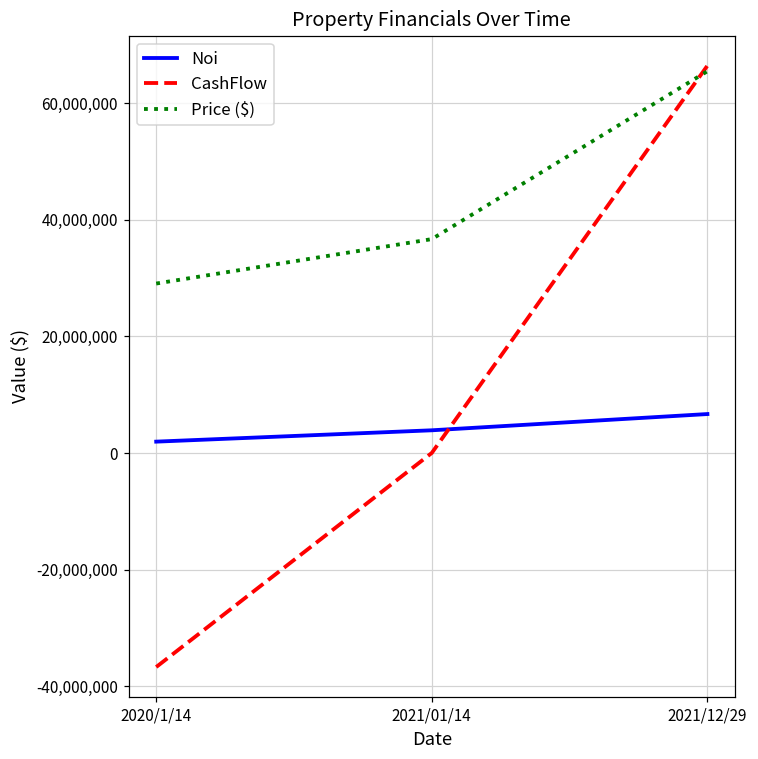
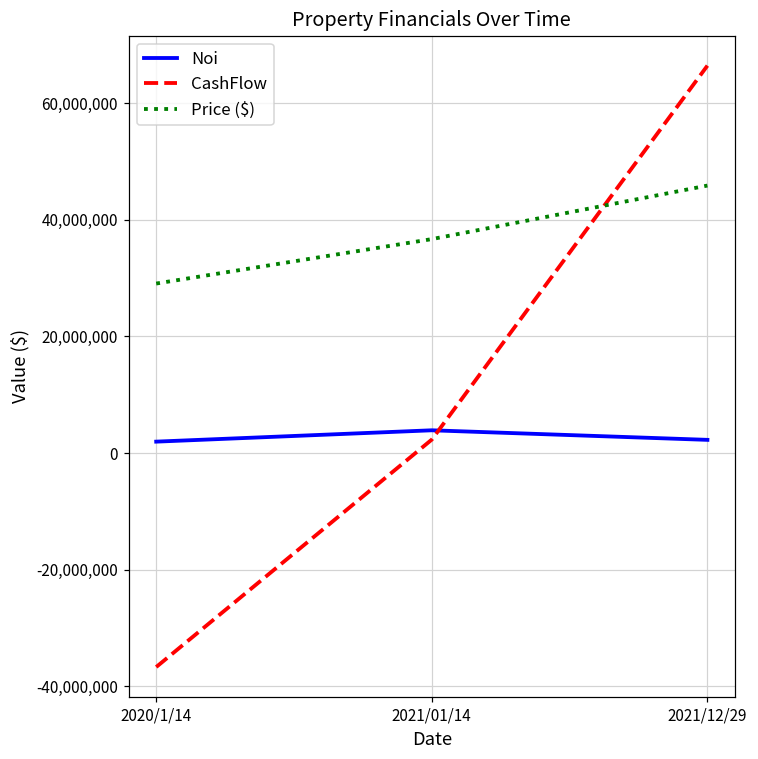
CashFlow, 2021/01/14: 0 -> 2,000,000
Noi, 2021/12/29: 7,000,000 -> 2,000,000
Price ($), 2021/12/29: 66,000,000 -> 46,000,000
